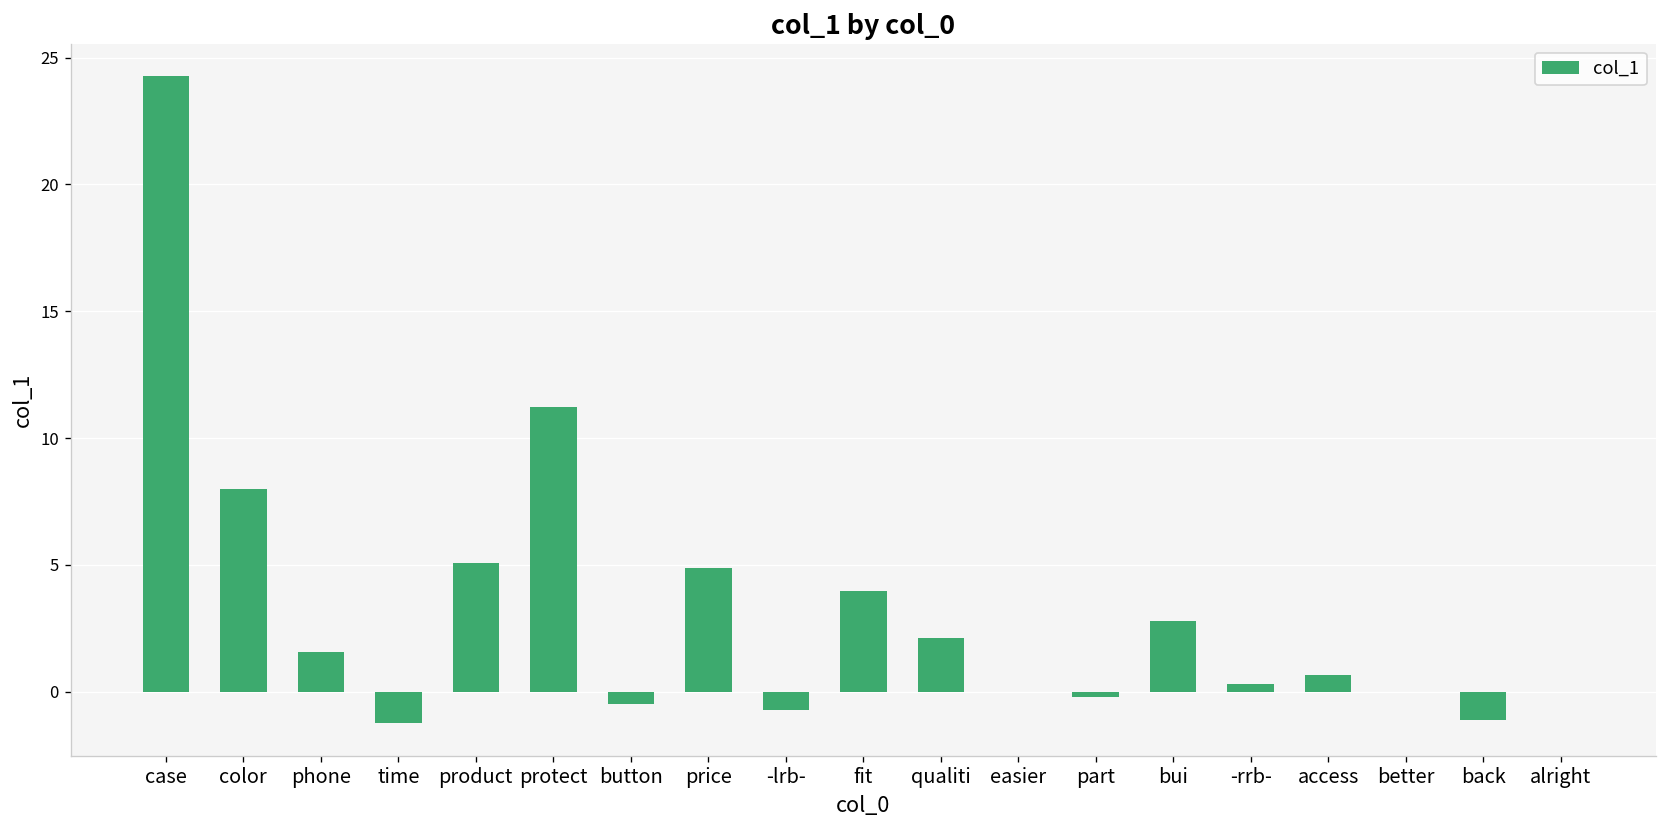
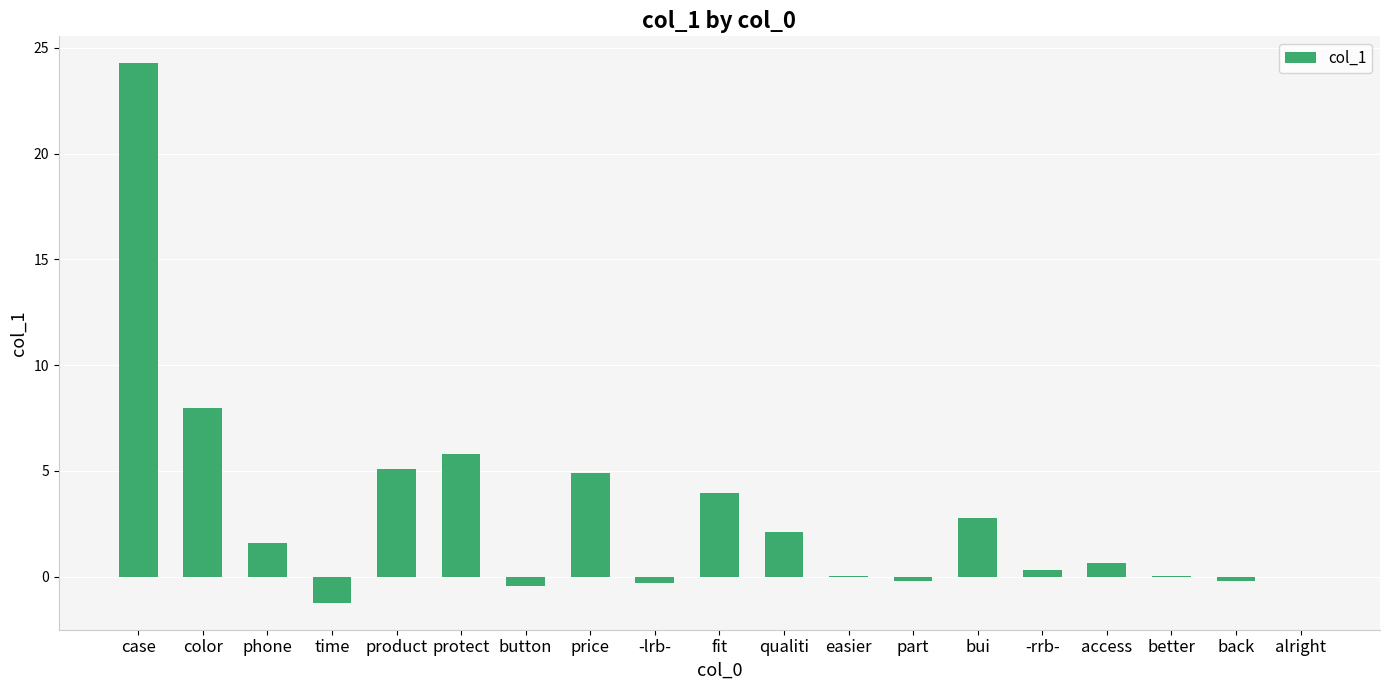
protect: 11.2 -> 5.8
-lrb-: -0.7 -> -0.3
back: -1.1 -> -0.2
